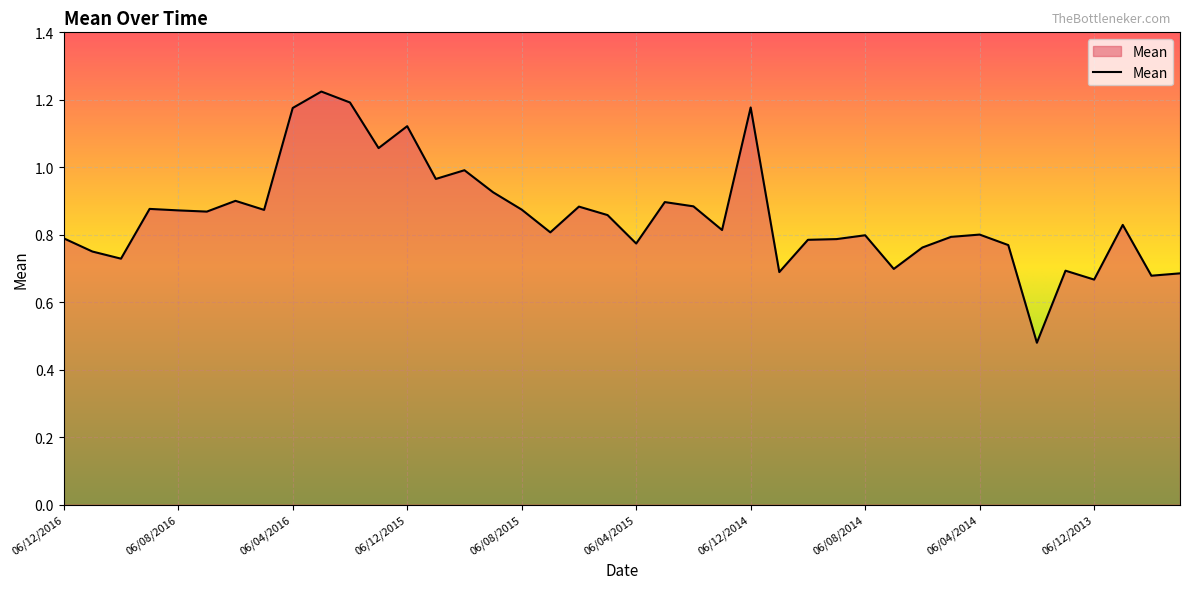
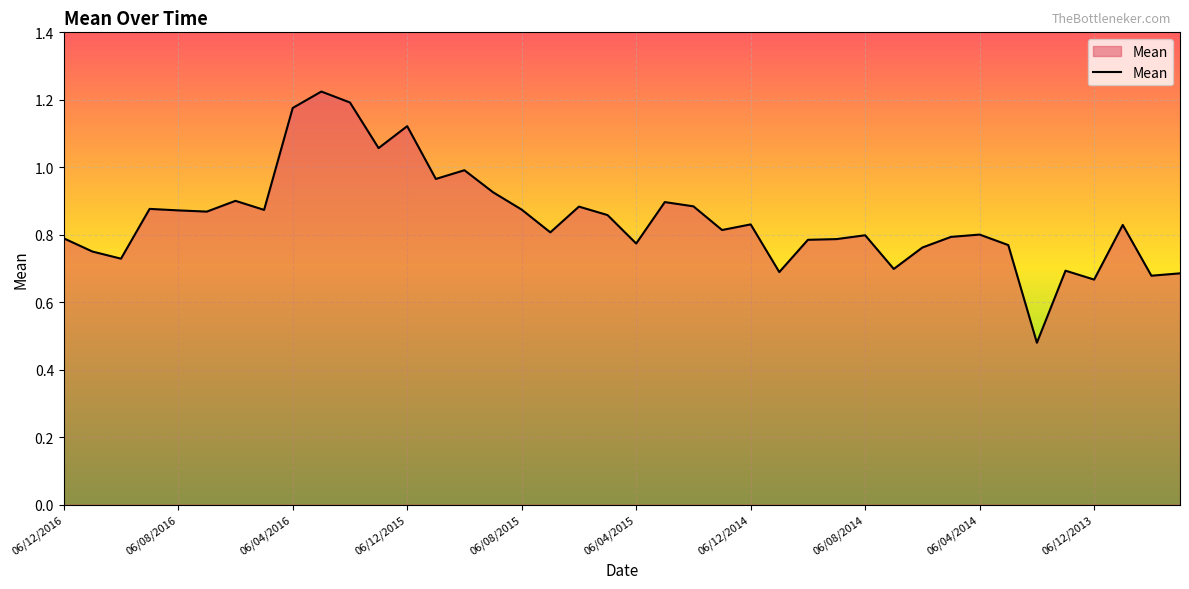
06/12/2014: 1.18 -> 0.83
